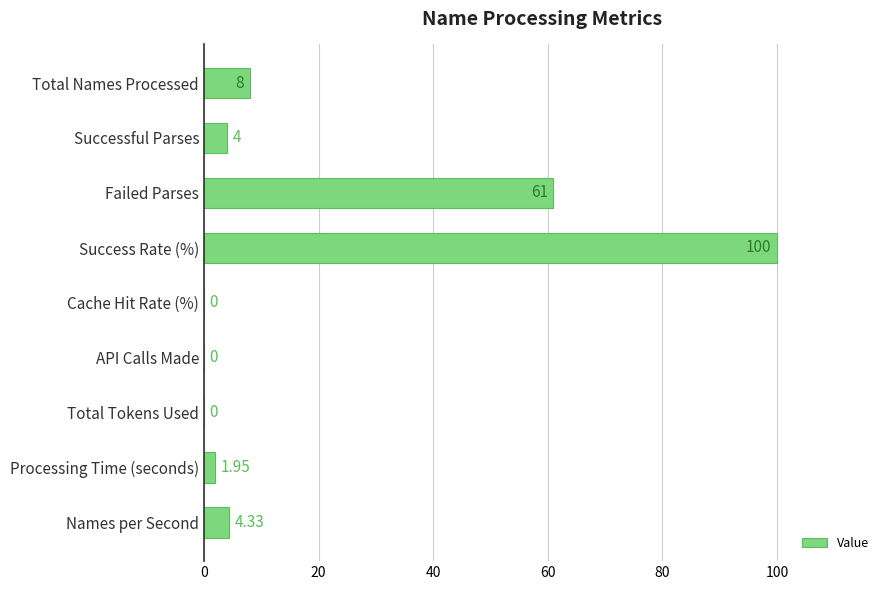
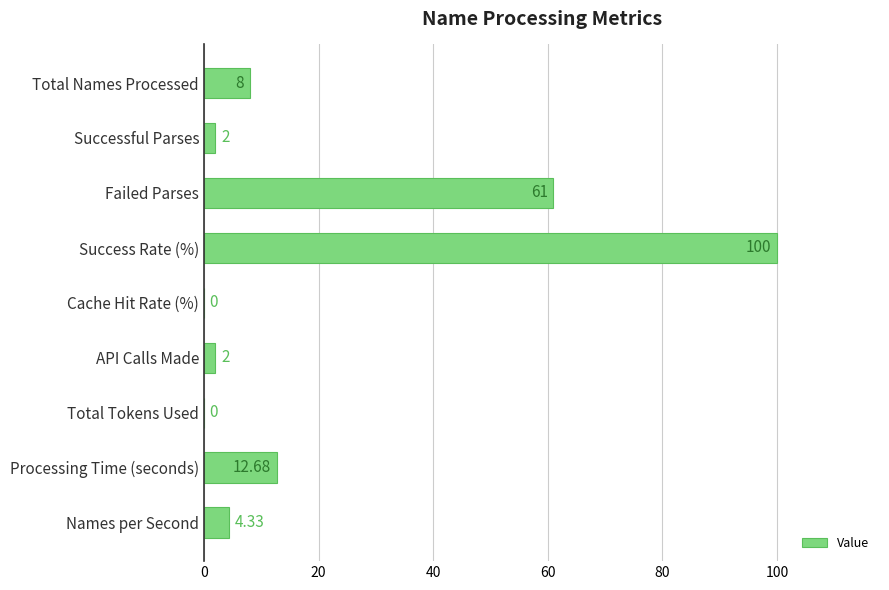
Successful Parses: 4 -> 2
API Calls Made: 0 -> 2
Processing Time (seconds): 1.95 -> 12.68
